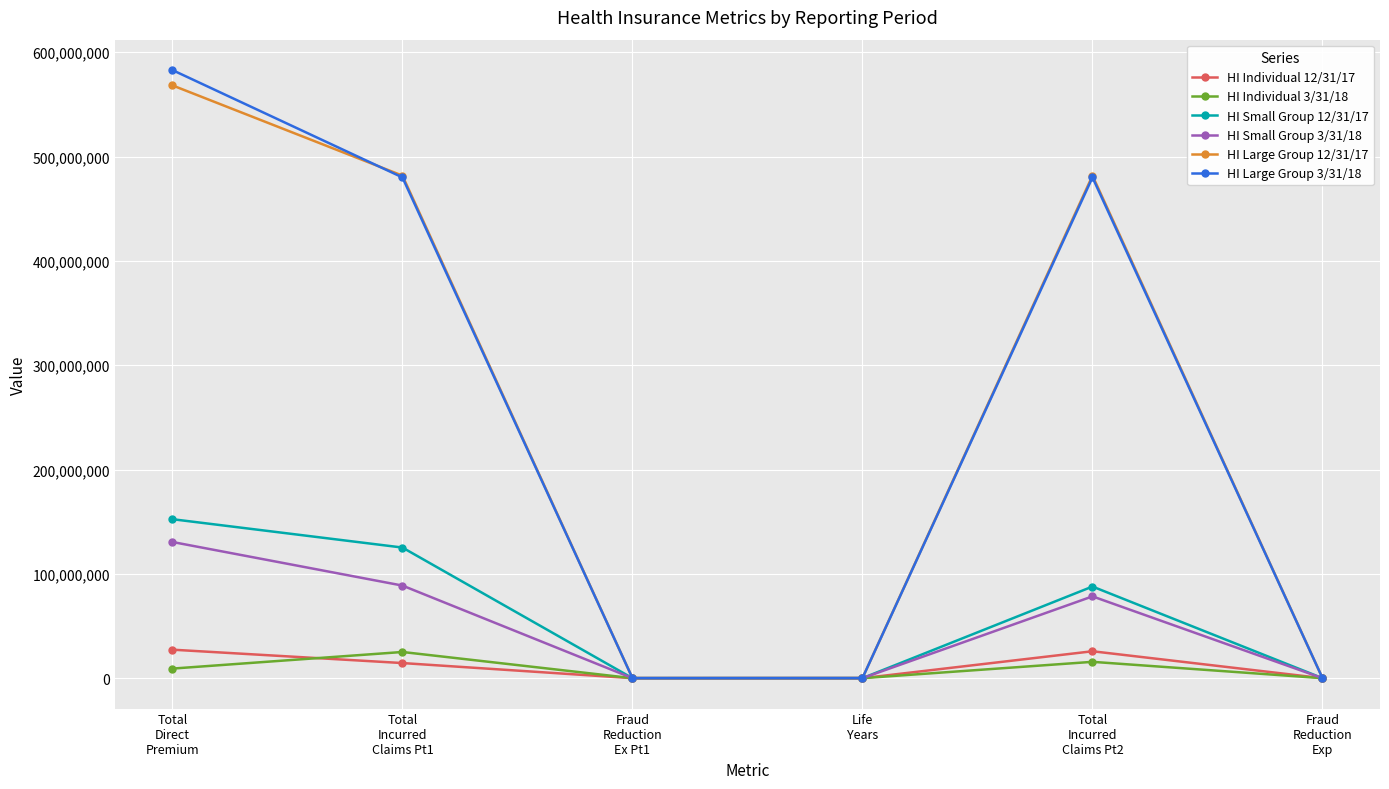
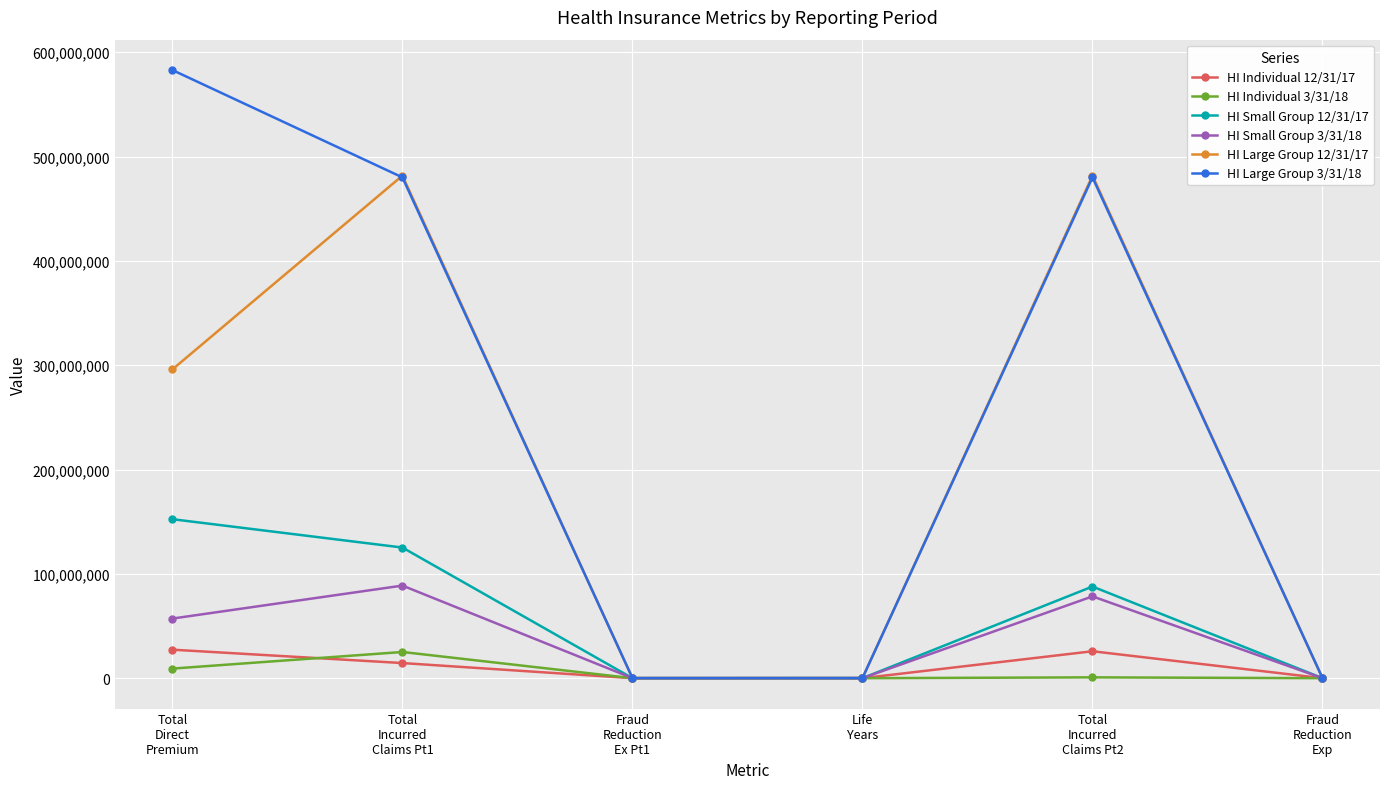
HI Small Group 3/31/18, Total Direct Premium: 131,000,000 -> 57,000,000
HI Large Group 12/31/17, Total Direct Premium: 568,000,000 -> 296,000,000
HI Individual 3/31/18, Total Incurred Claims Pt2: 16,000,000 -> 1,000,000
